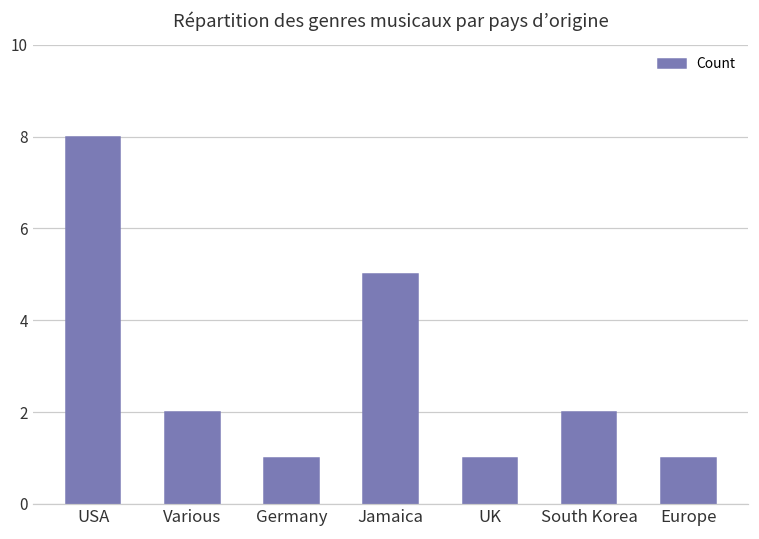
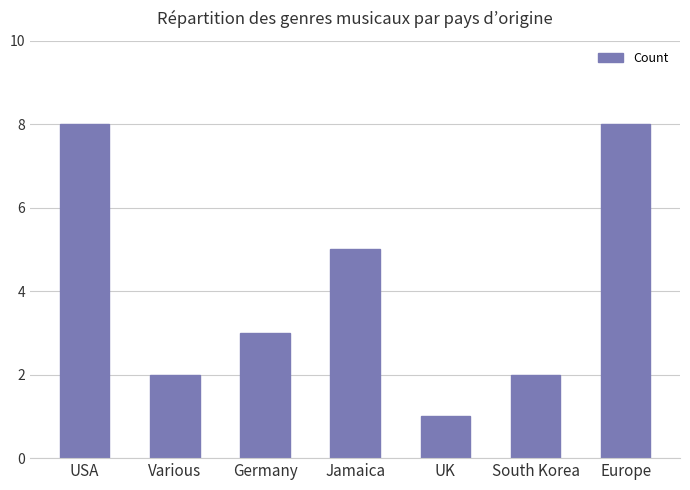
Germany: 1 -> 3
Europe: 1 -> 8
